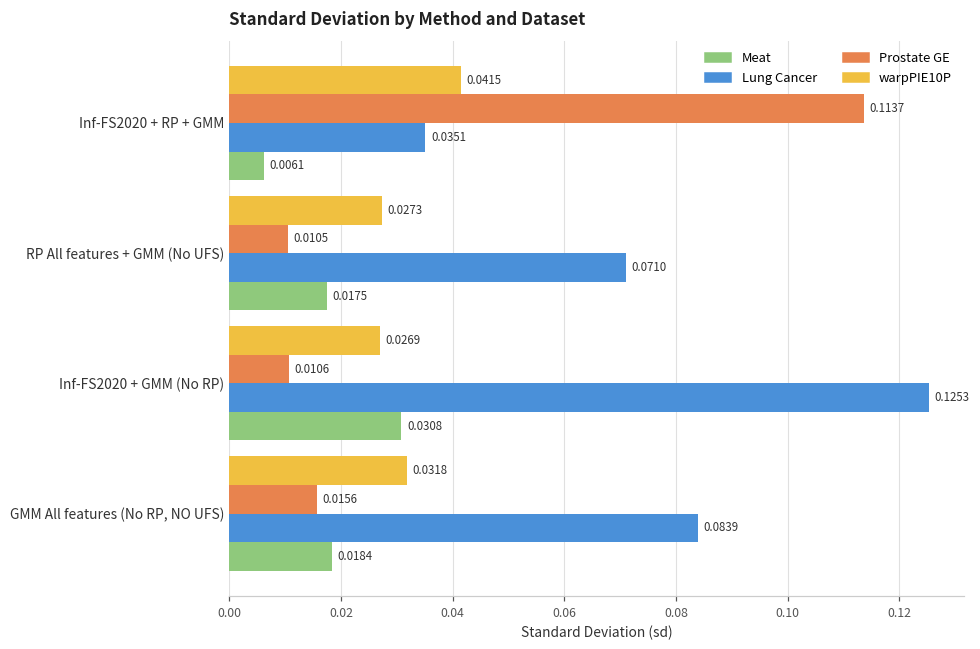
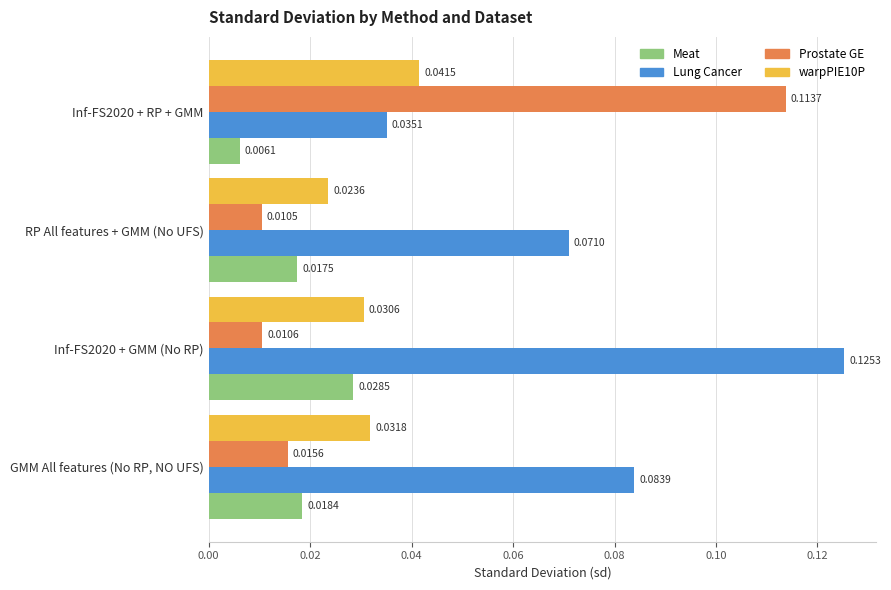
warpPIE10P, RP All features + GMM (No UFS): 0.0273 -> 0.0236
warpPIE10P, Inf-FS2020 + GMM (No RP): 0.0269 -> 0.0306
Meat, Inf-FS2020 + GMM (No RP): 0.0308 -> 0.0285
